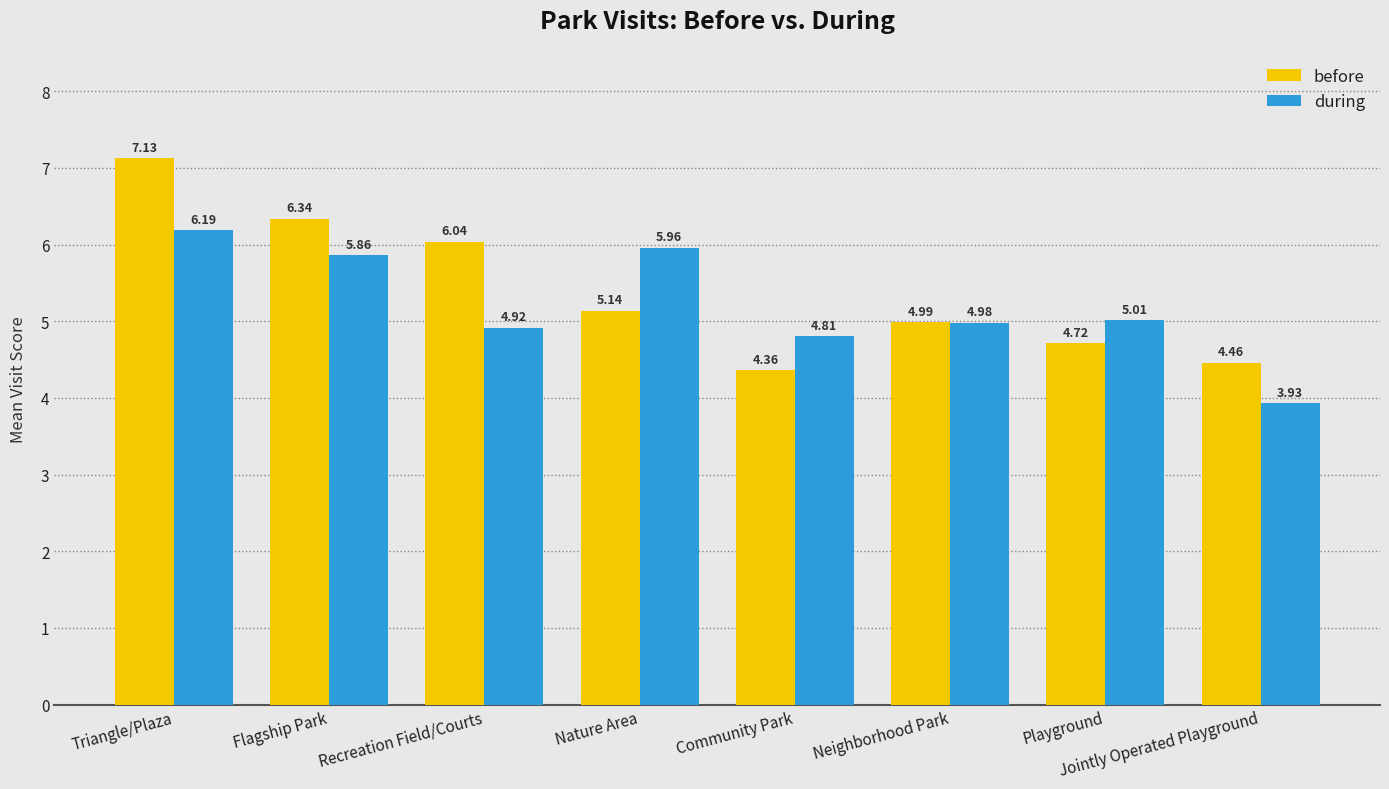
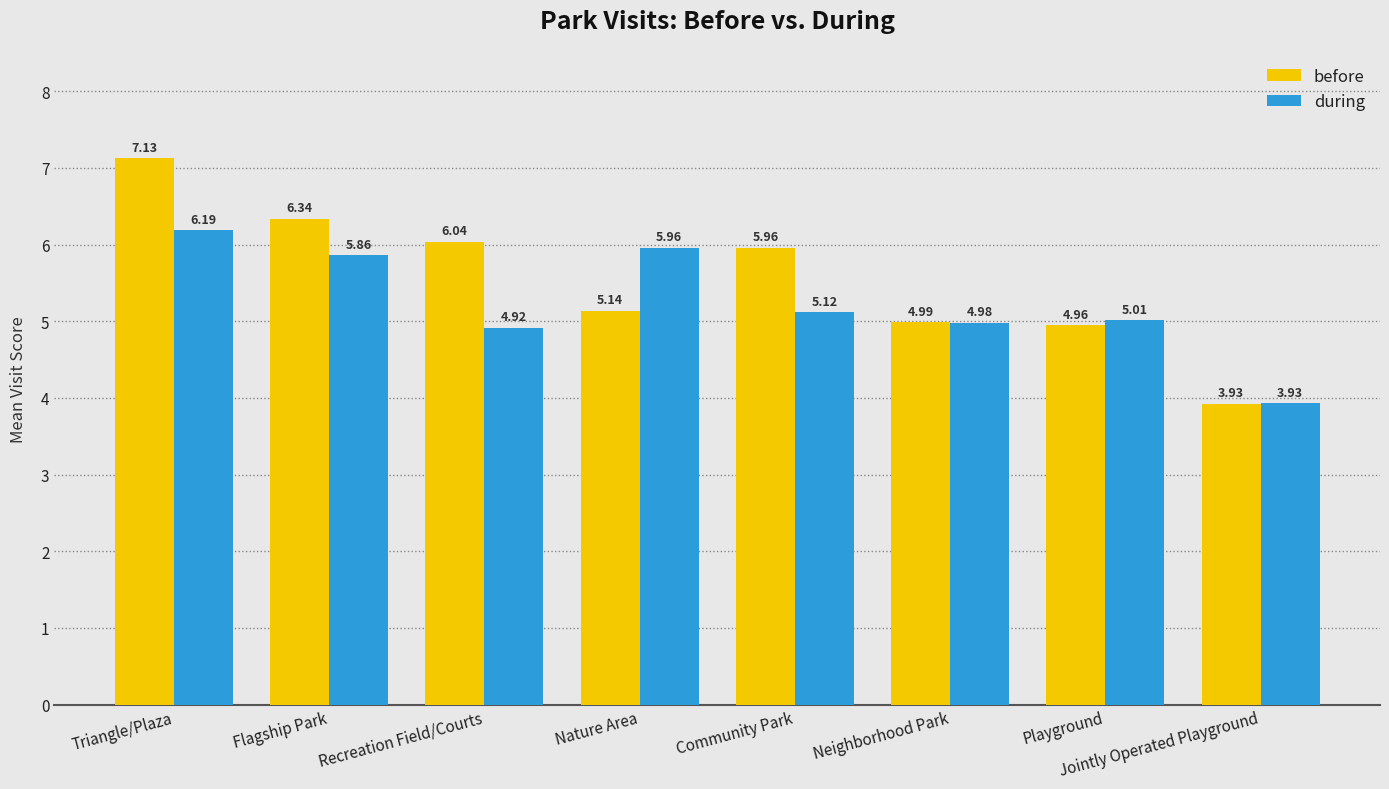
before, Community Park: 4.36 -> 5.96
during, Community Park: 4.81 -> 5.12
before, Playground: 4.72 -> 4.96
before, Jointly Operated Playground: 4.46 -> 3.93
